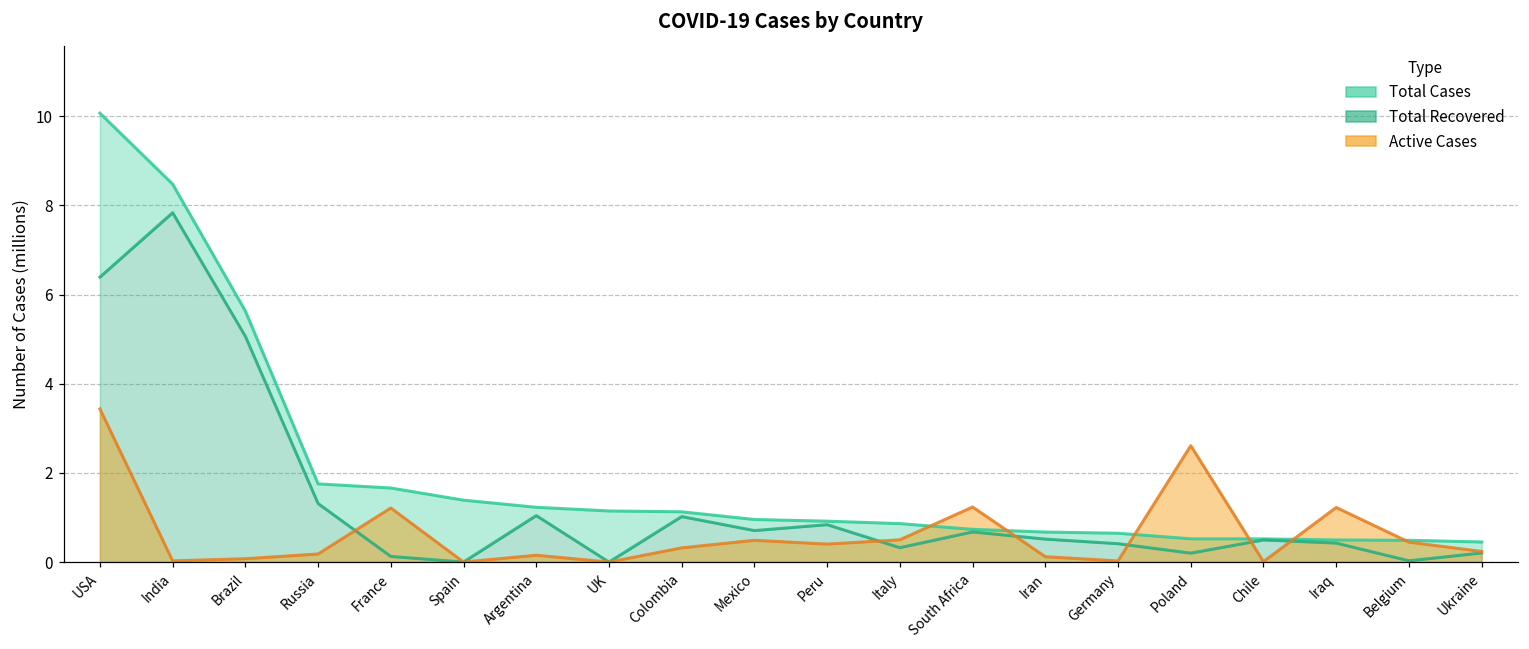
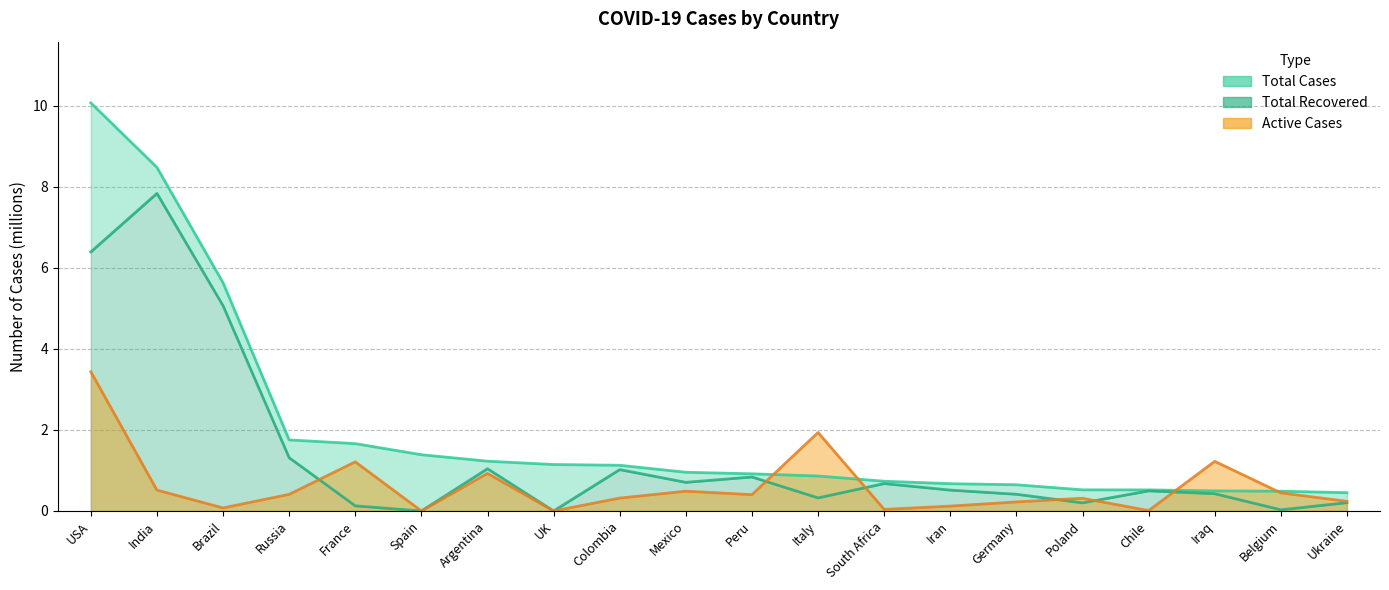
Active Cases, India: 0.0 -> 0.5
Active Cases, Russia: 0.2 -> 0.4
Active Cases, Argentina: 0.2 -> 0.9
Active Cases, Italy: 0.5 -> 1.9
Active Cases, South Africa: 1.2 -> 0.0
Active Cases, Germany: 0.0 -> 0.2
Active Cases, Poland: 2.6 -> 0.3
